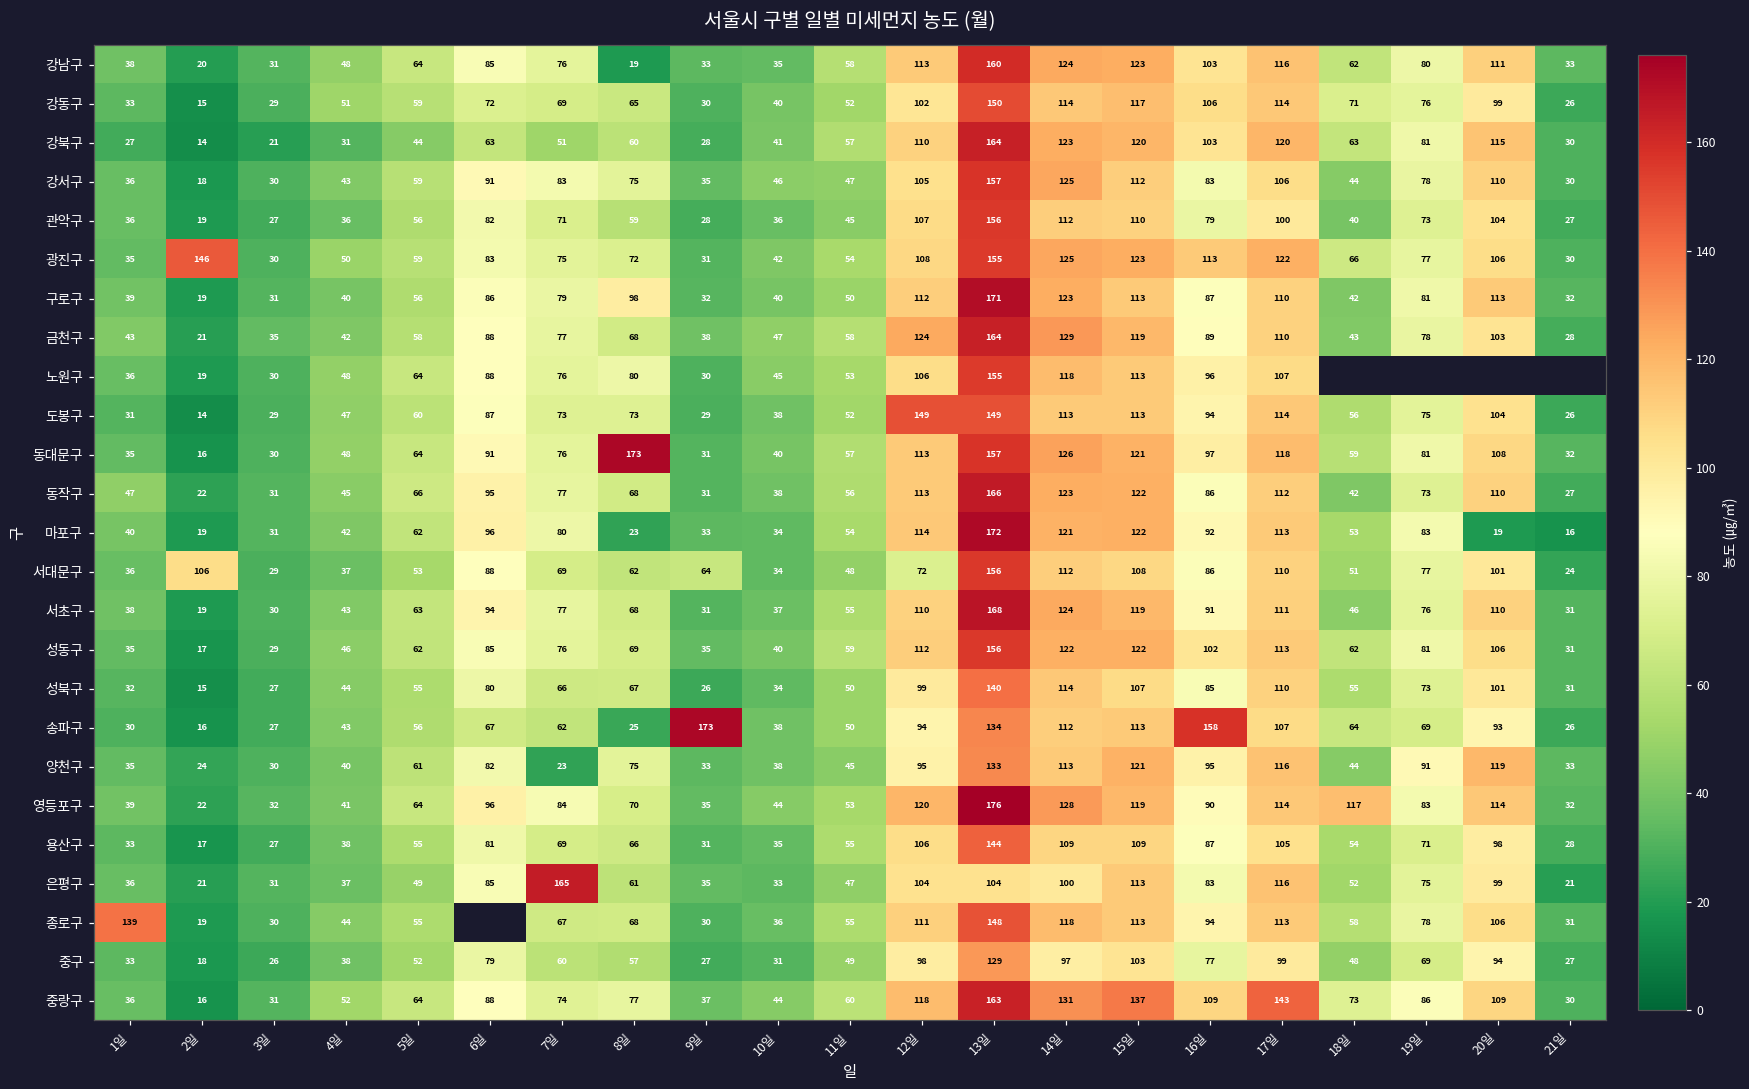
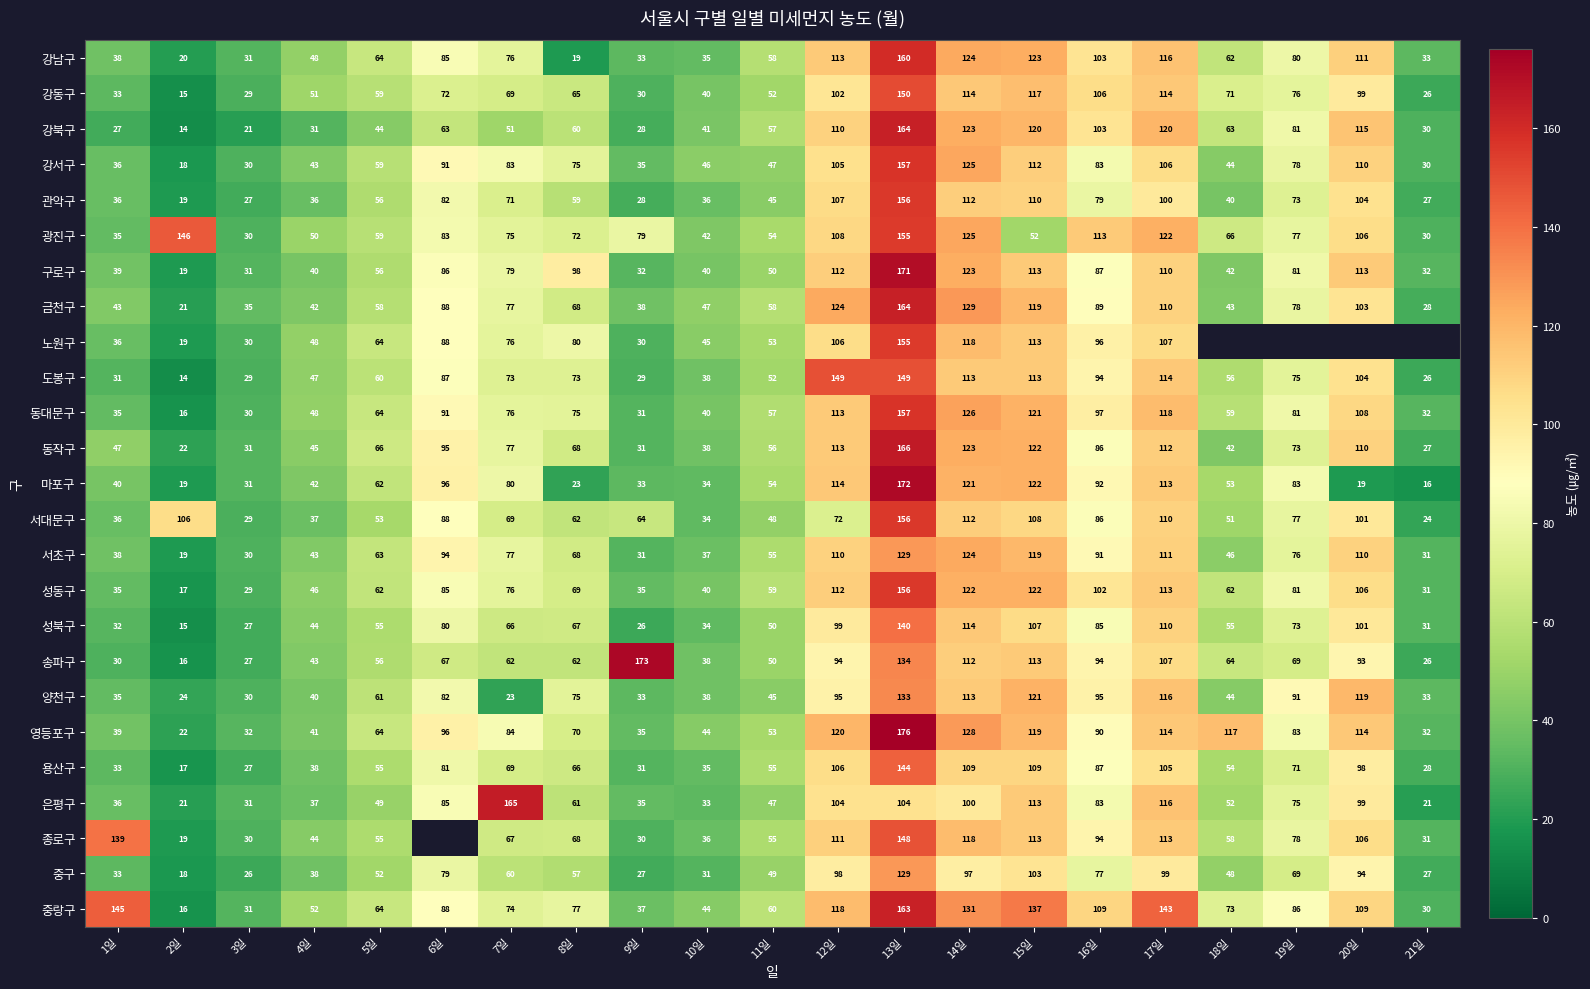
광진구, 9일: 31 -> 79
광진구, 15일: 123 -> 52
동대문구, 8일: 173 -> 75
서초구, 13일: 168 -> 129
송파구, 8일: 25 -> 62
송파구, 16일: 158 -> 94
중랑구, 1일: 36 -> 145
